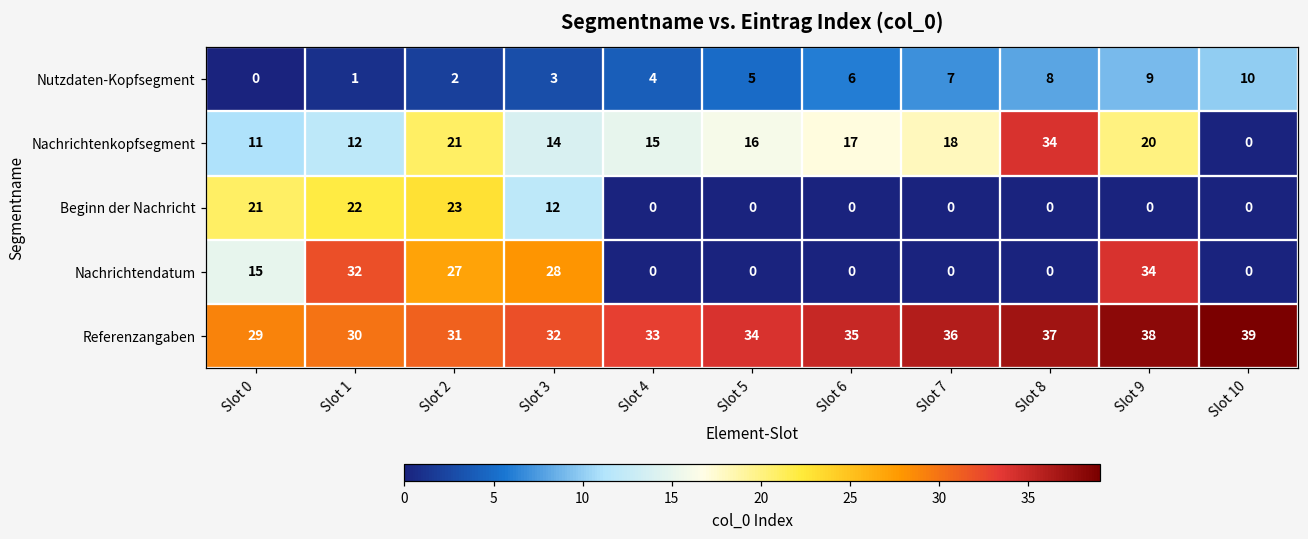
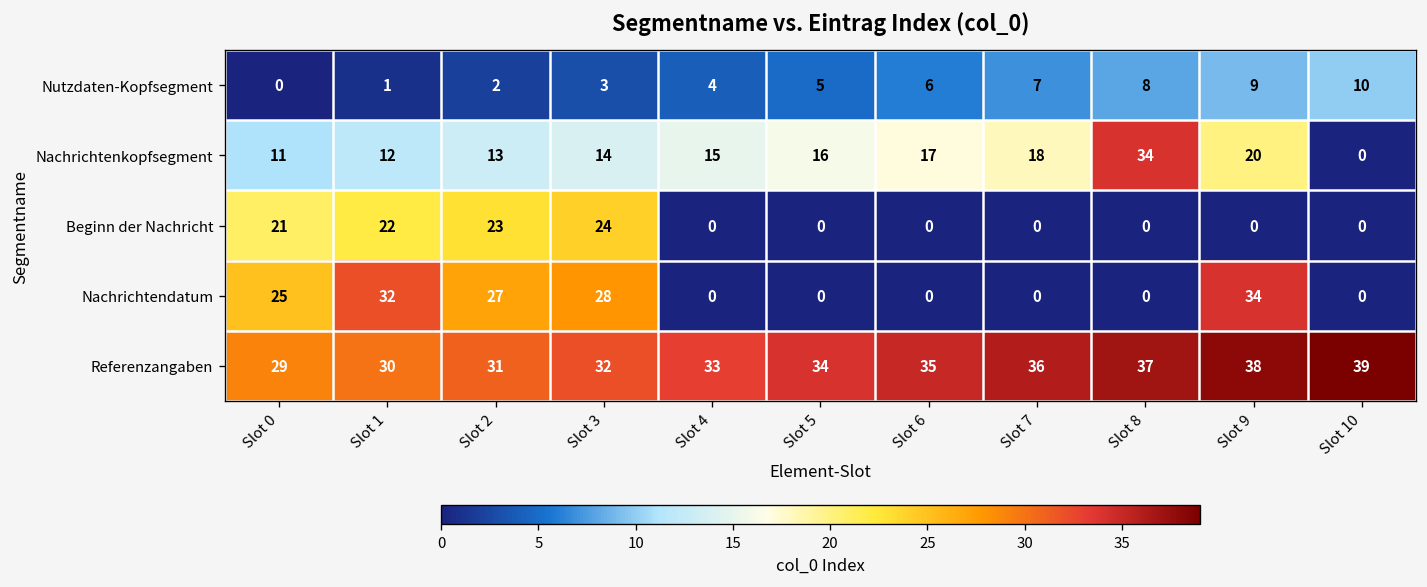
Nachrichtenkopfsegment, Slot 2: 21 -> 13
Beginn der Nachricht, Slot 3: 12 -> 24
Nachrichtendatum, Slot 0: 15 -> 25
